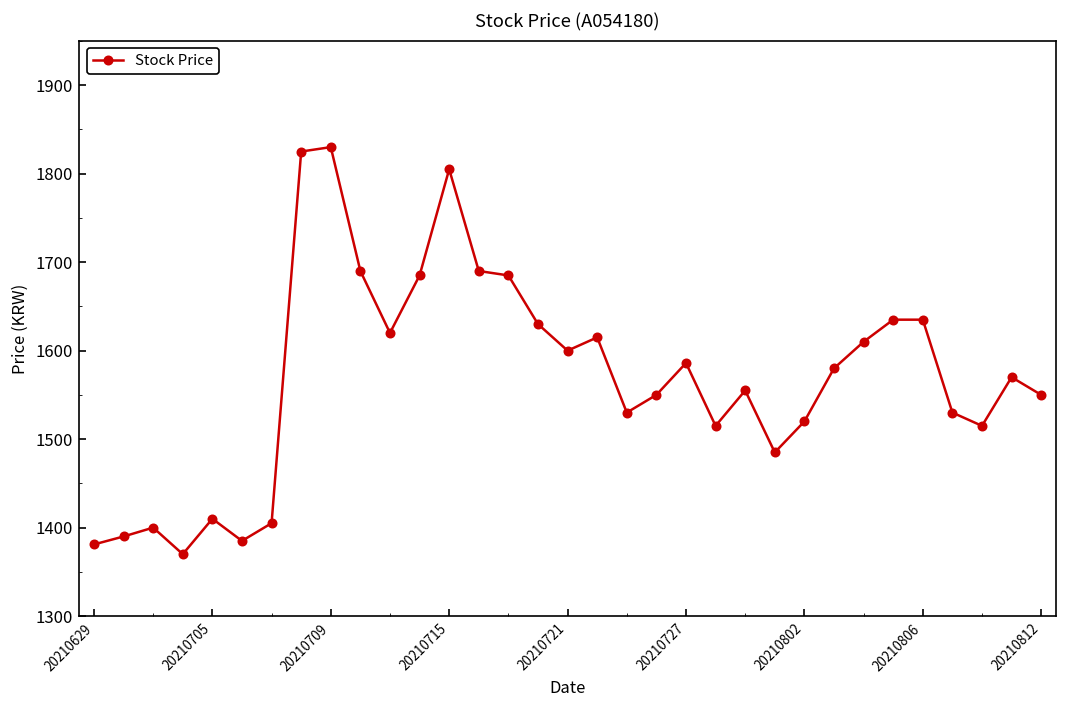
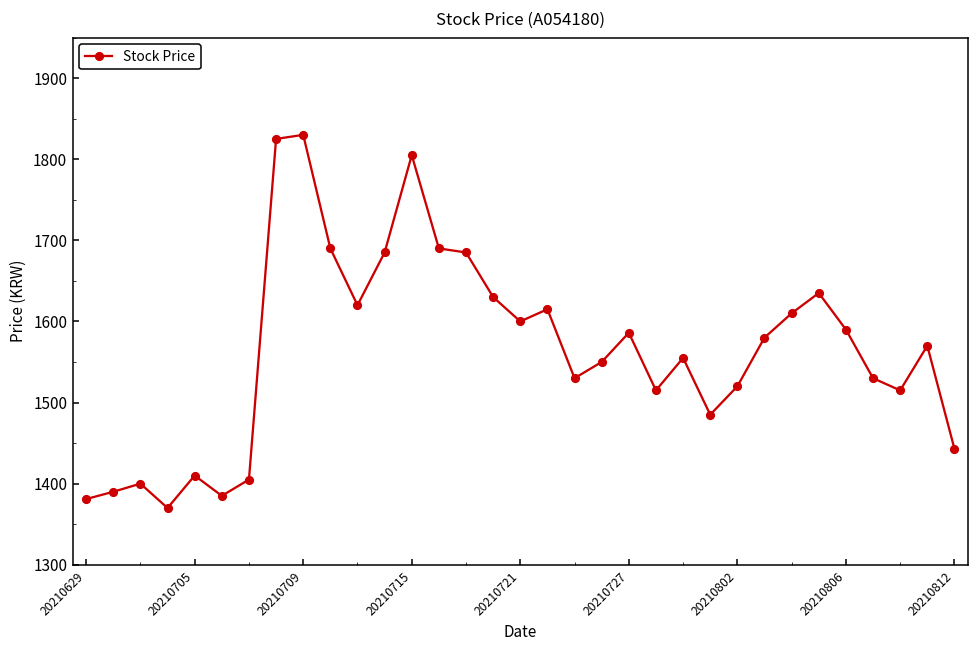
20210806: 1640 -> 1590
20210812: 1550 -> 1440
